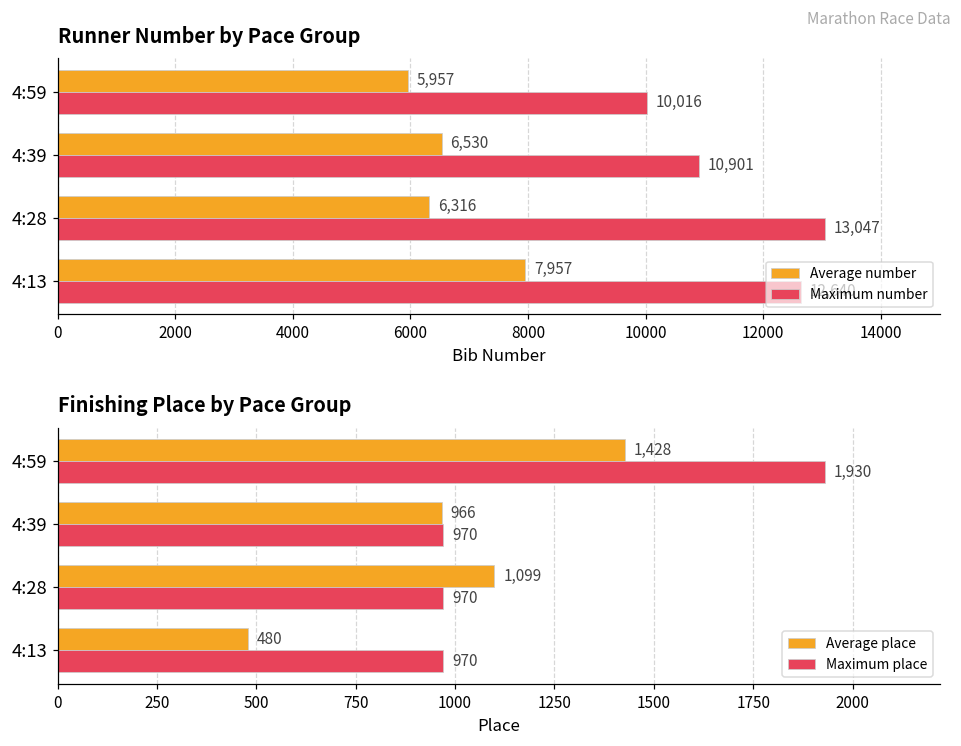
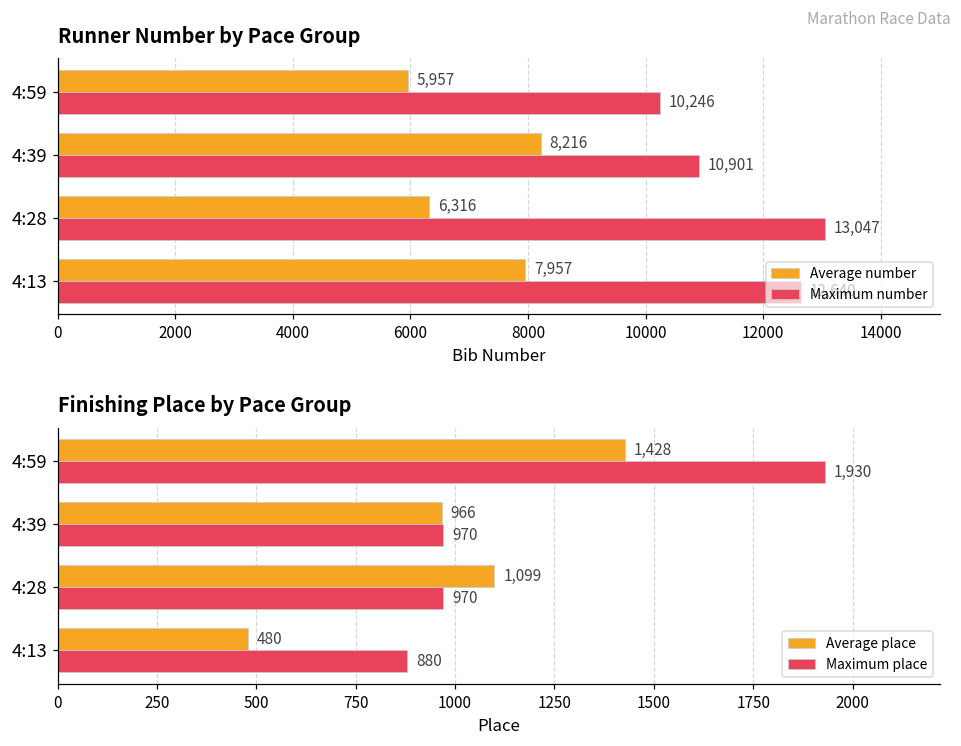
Runner Number by Pace Group, Maximum number, 4:59: 10,016 -> 10,246
Runner Number by Pace Group, Average number, 4:39: 6,530 -> 8,216
Finishing Place by Pace Group, Maximum place, 4:13: 970 -> 880
